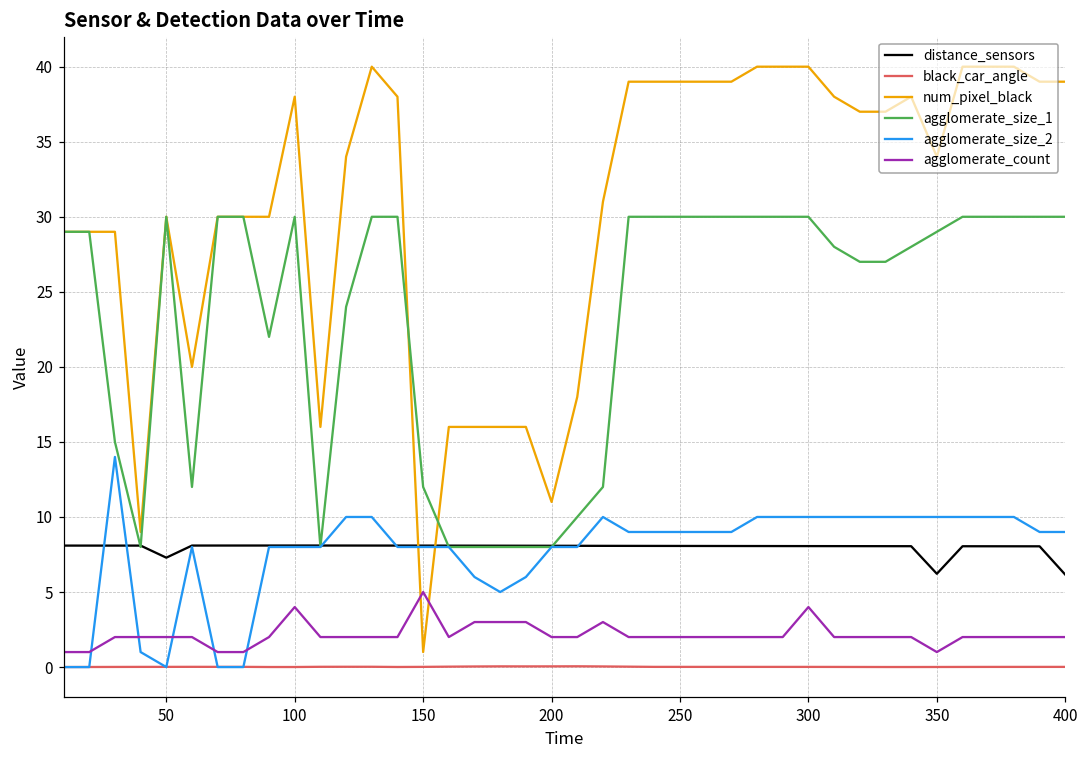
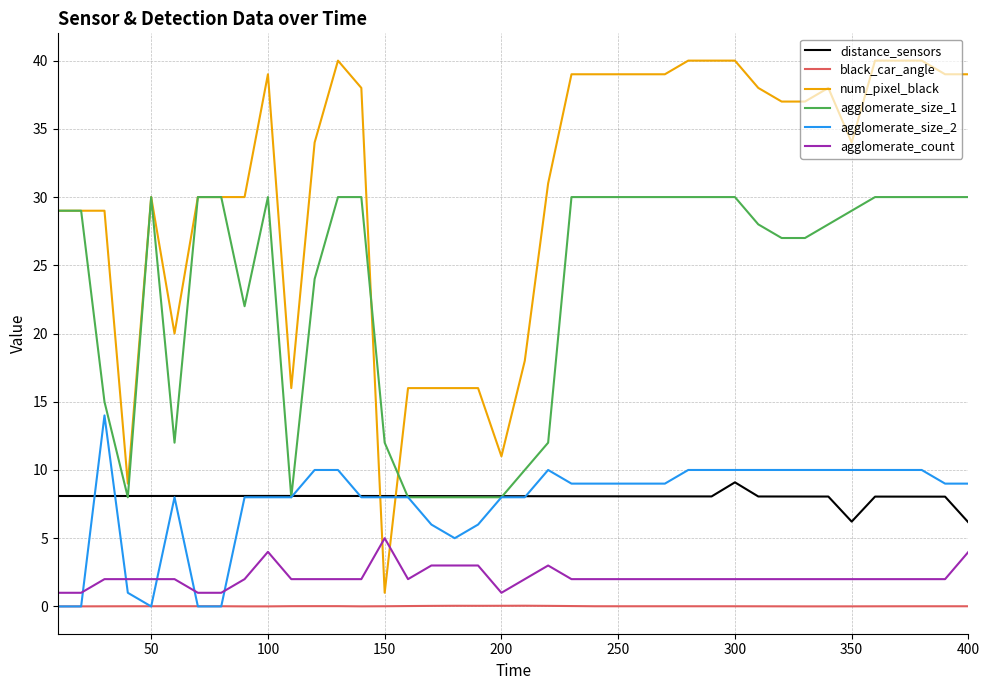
distance_sensors, 50: 7.3 -> 8.1
num_pixel_black, 100: 38 -> 39
agglomerate_count, 200: 2 -> 1
distance_sensors, 300: 8.1 -> 9.1
agglomerate_count, 300: 4 -> 2
agglomerate_count, 350: 1 -> 2
agglomerate_count, 400: 2 -> 4
